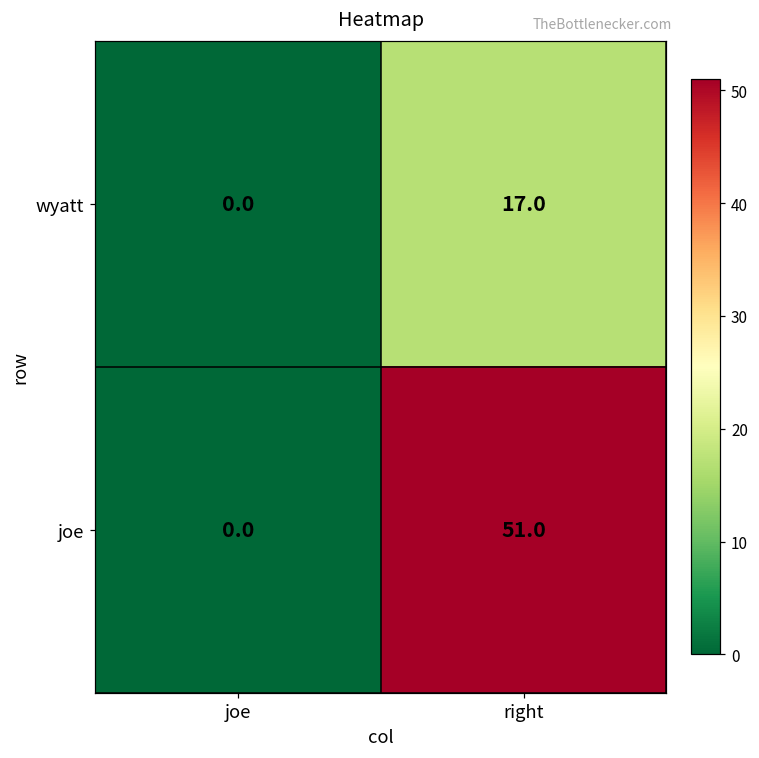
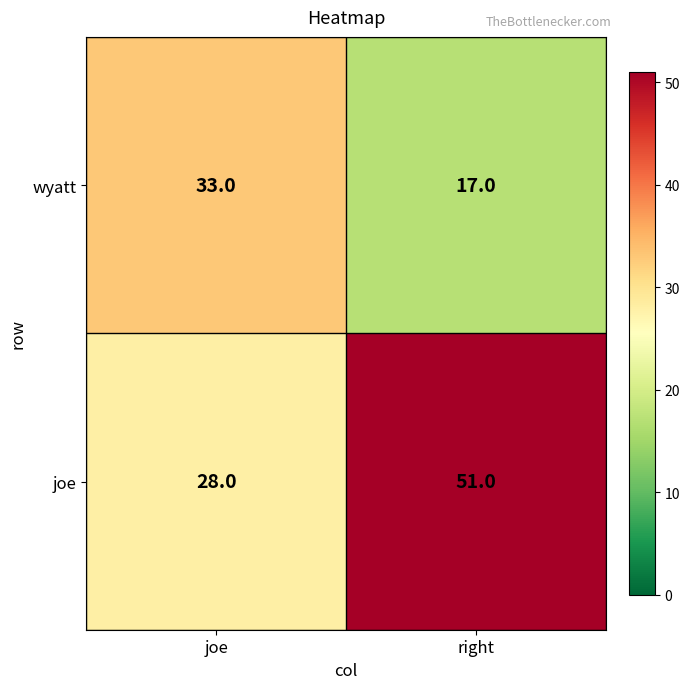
wyatt, joe: 0.0 -> 33.0
joe, joe: 0.0 -> 28.0
